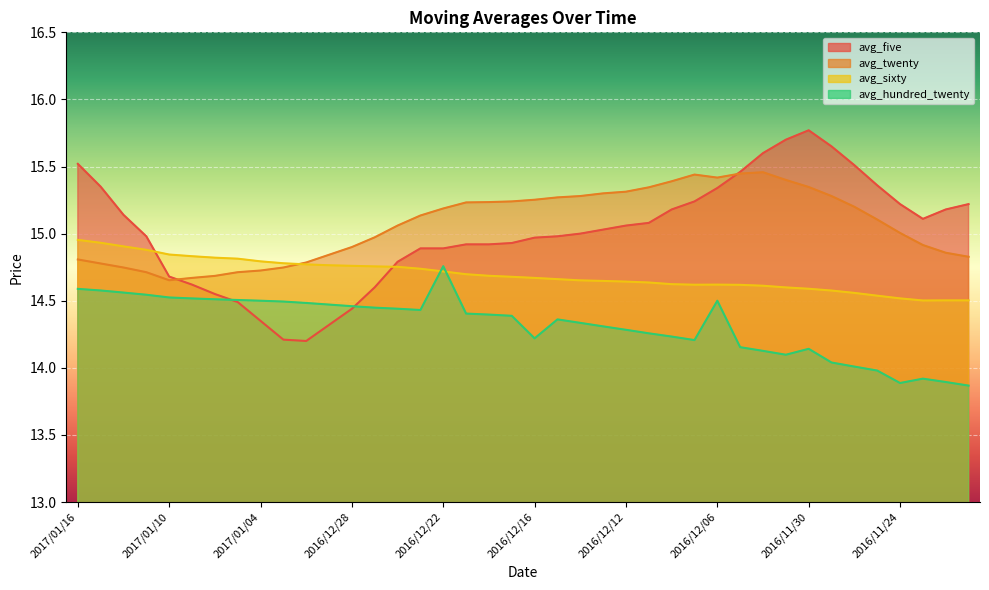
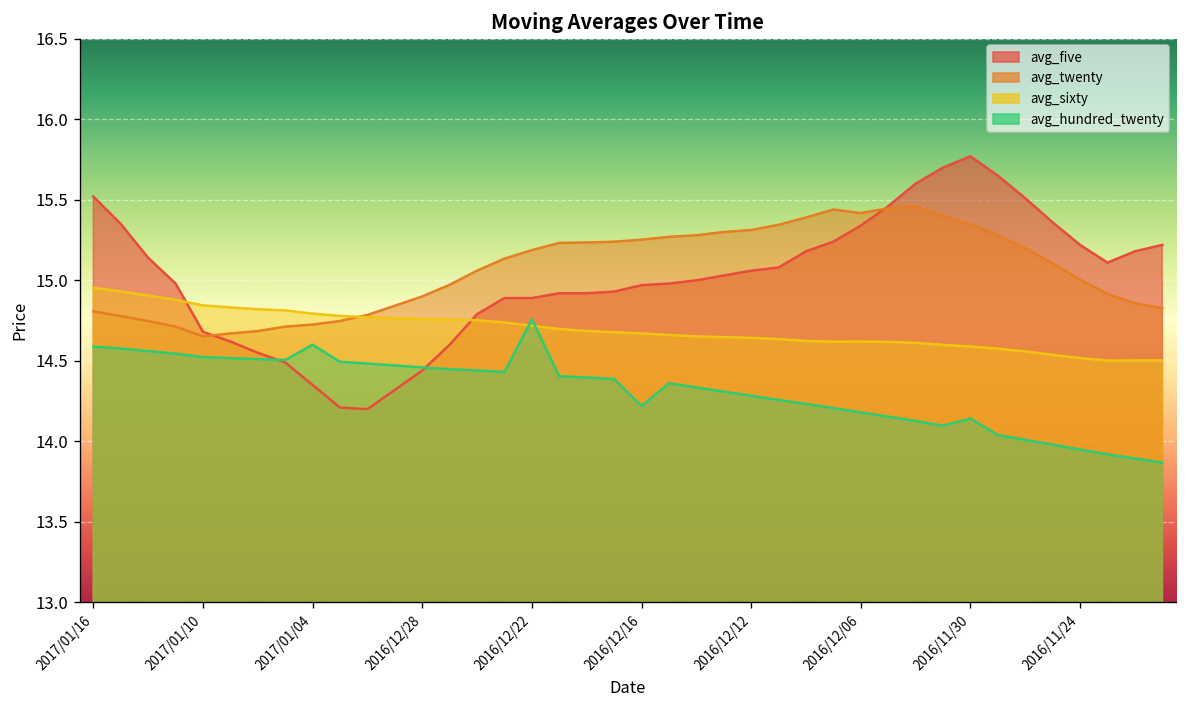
avg_hundred_twenty, 2017/01/04: 14.5 -> 14.6
avg_hundred_twenty, 2016/12/06: 14.50 -> 14.18
avg_hundred_twenty, 2016/11/24: 13.89 -> 13.95
